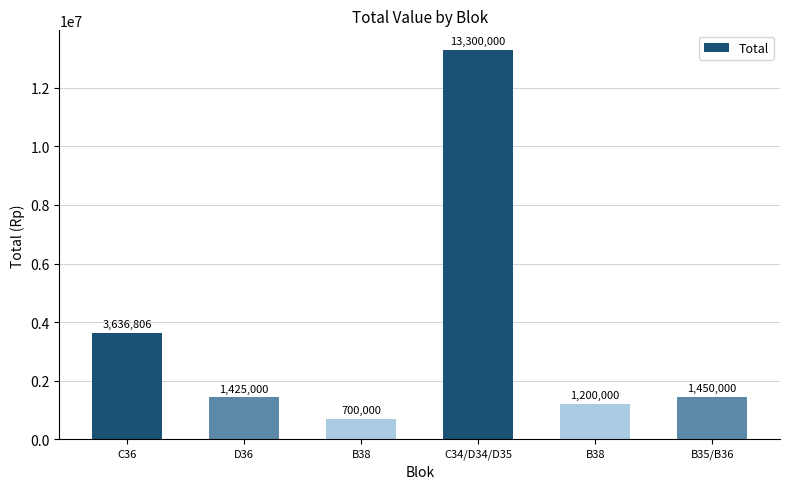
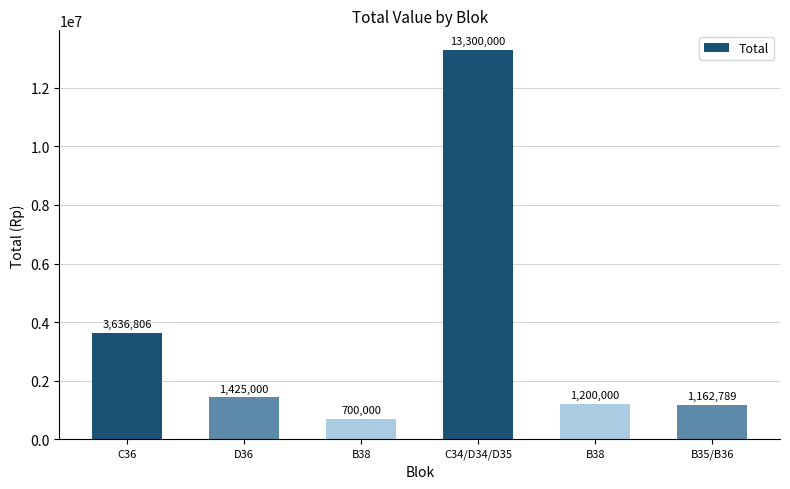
B35/B36: 1,450,000 -> 1,162,789
